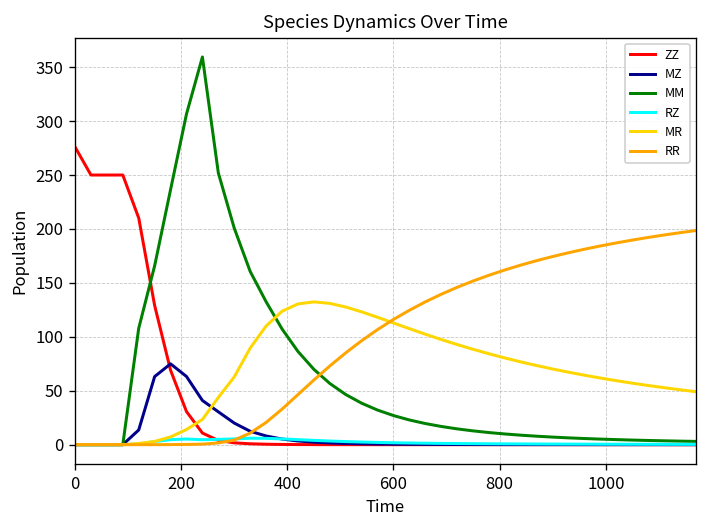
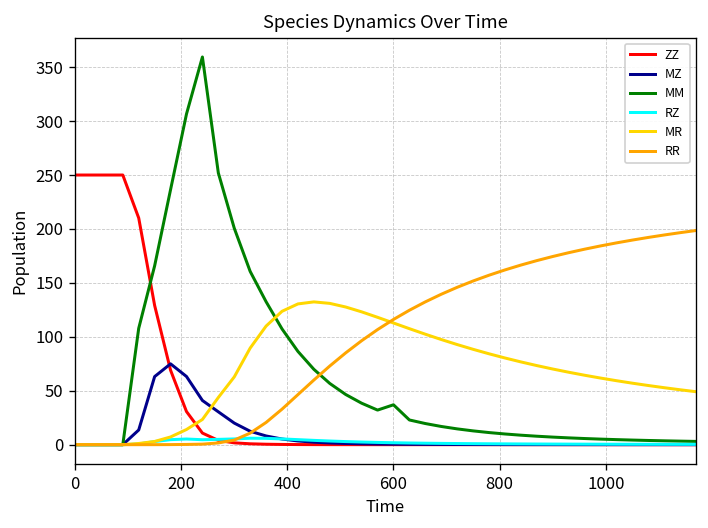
ZZ, 0: 280 -> 250
MM, 600: 30 -> 40
